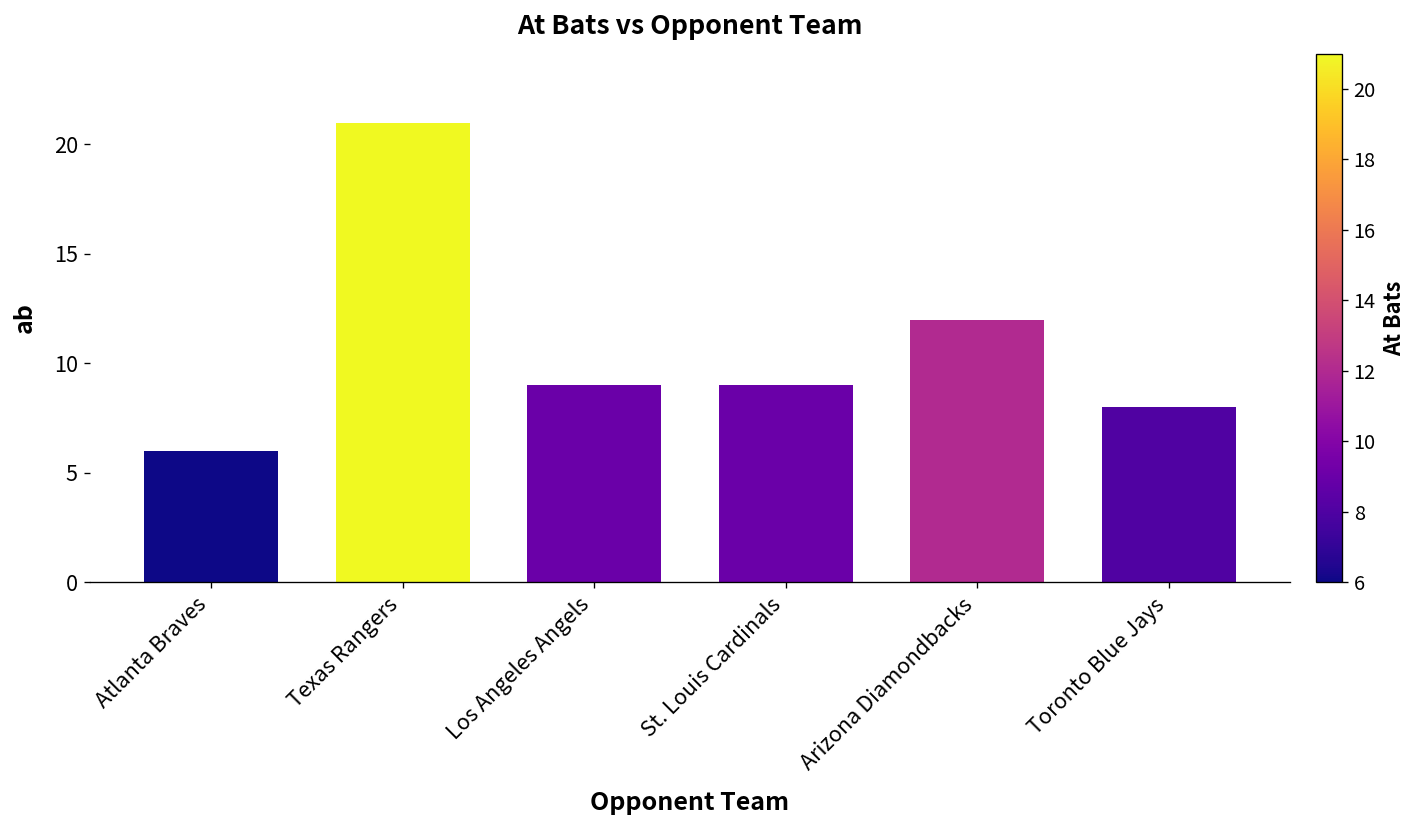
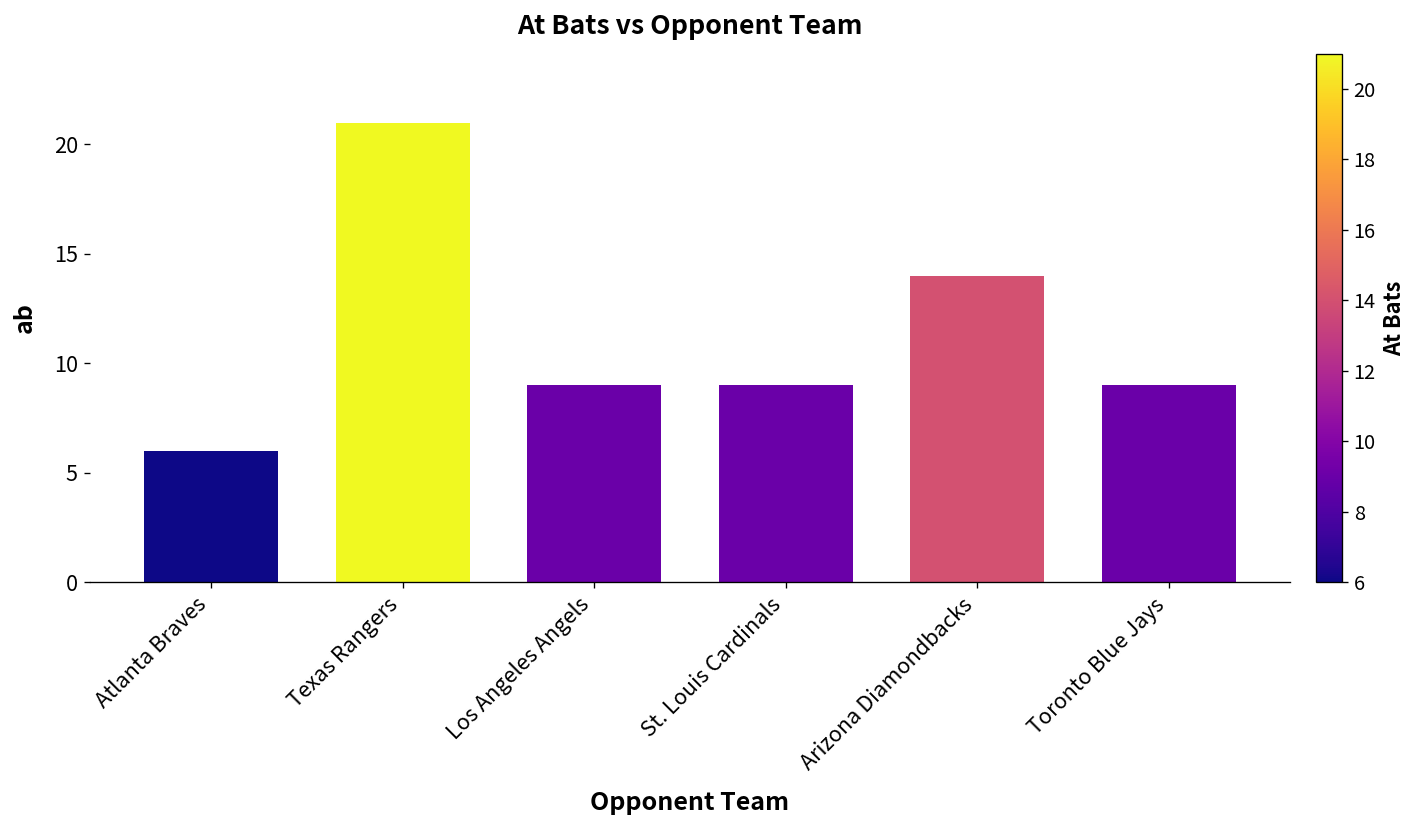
Arizona Diamondbacks: 12 -> 14
Toronto Blue Jays: 8 -> 9
